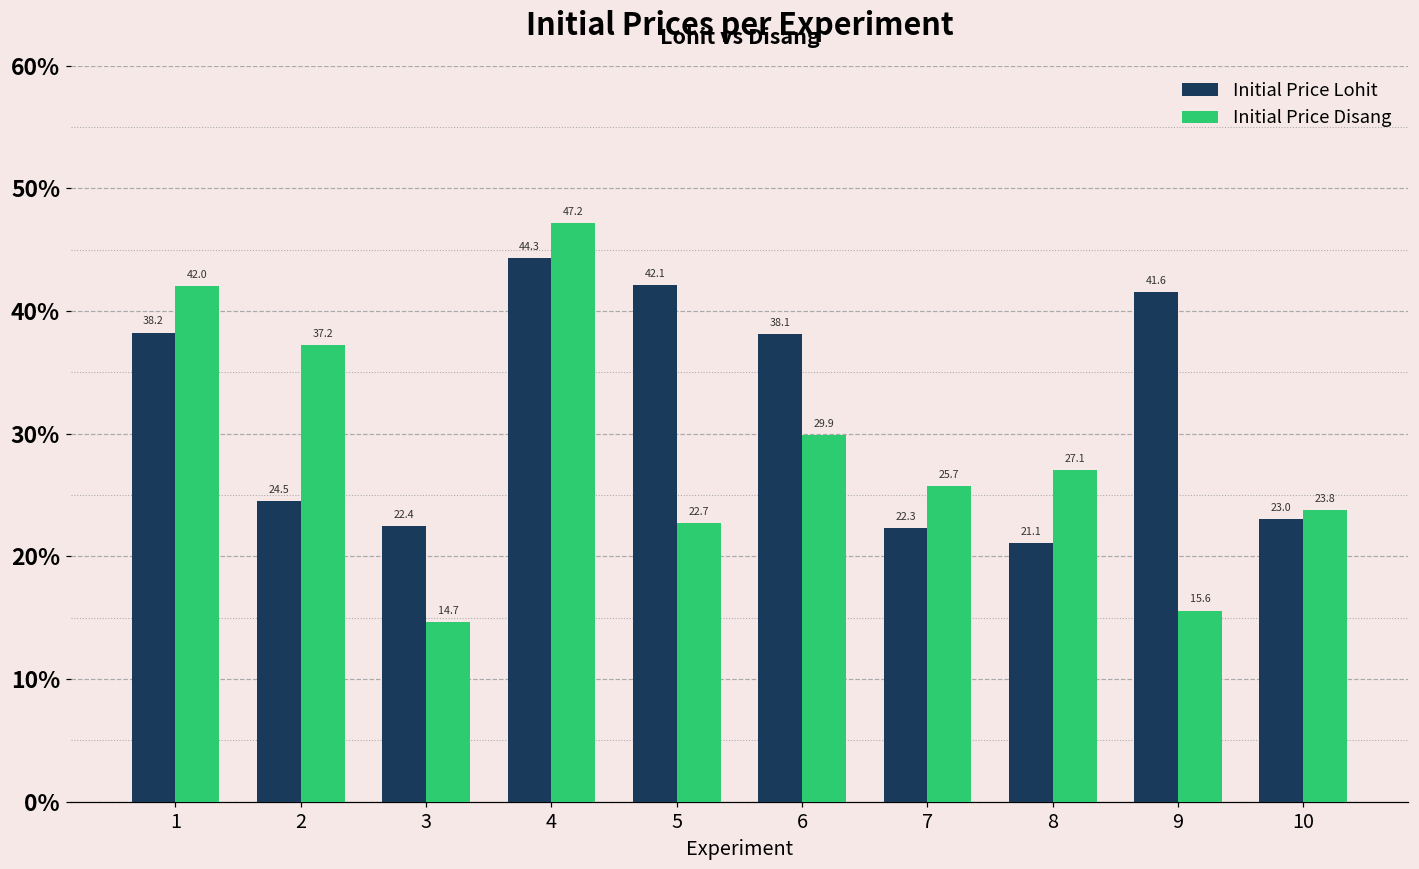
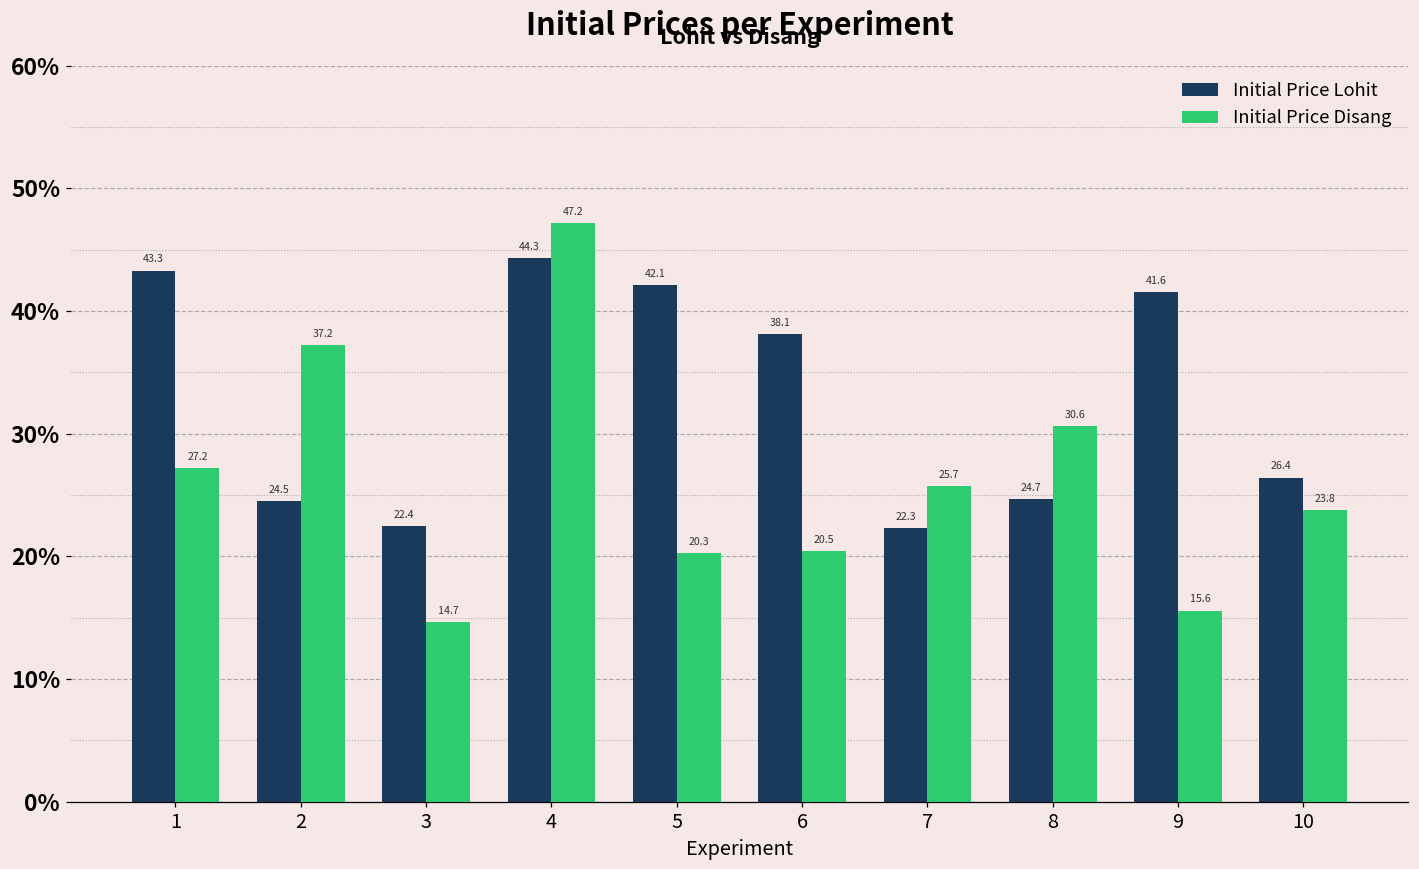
Initial Price Lohit, 1: 38.2 -> 43.3
Initial Price Disang, 1: 42.0 -> 27.2
Initial Price Disang, 5: 22.7 -> 20.3
Initial Price Disang, 6: 29.9 -> 20.5
Initial Price Lohit, 8: 21.1 -> 24.7
Initial Price Disang, 8: 27.1 -> 30.6
Initial Price Lohit, 10: 23.0 -> 26.4
